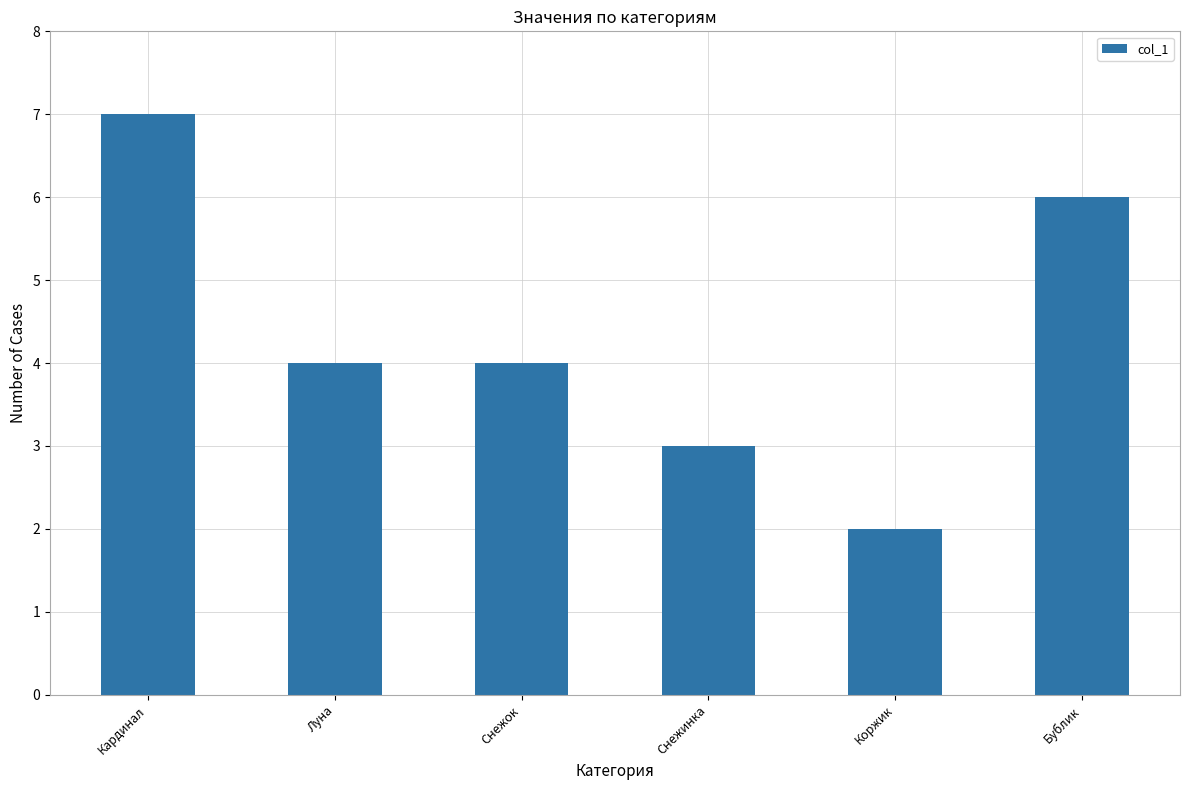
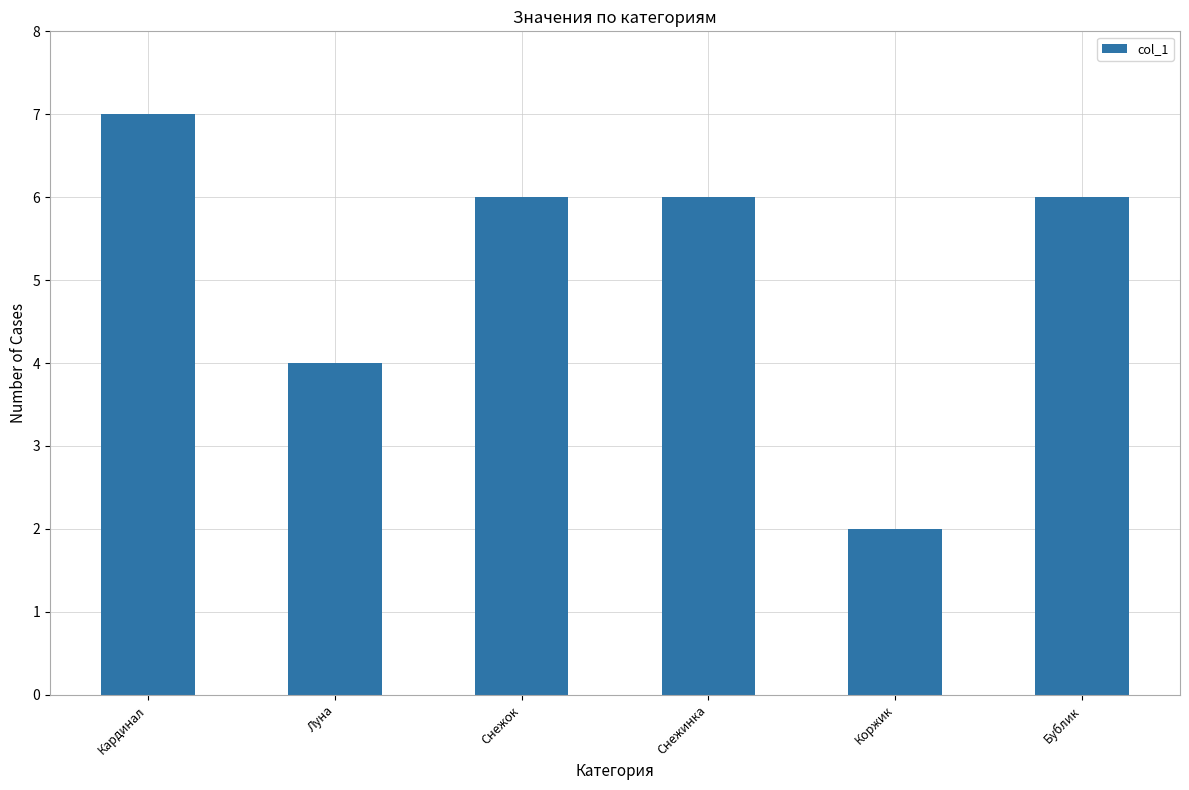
Снежок: 4 -> 6
Снежинка: 3 -> 6
